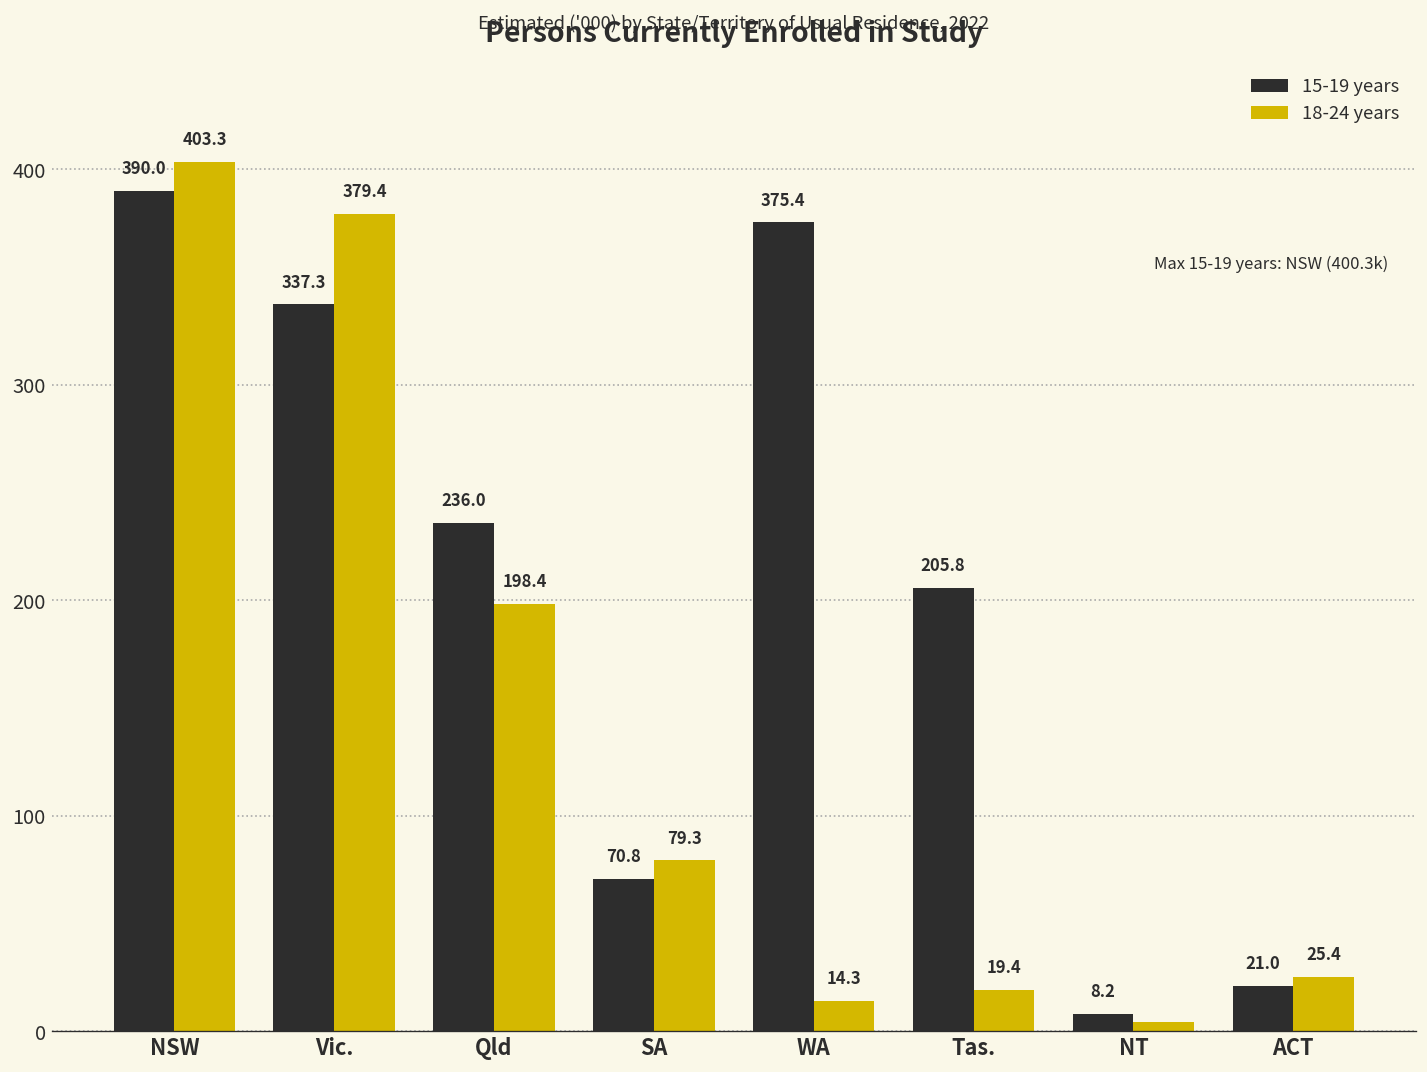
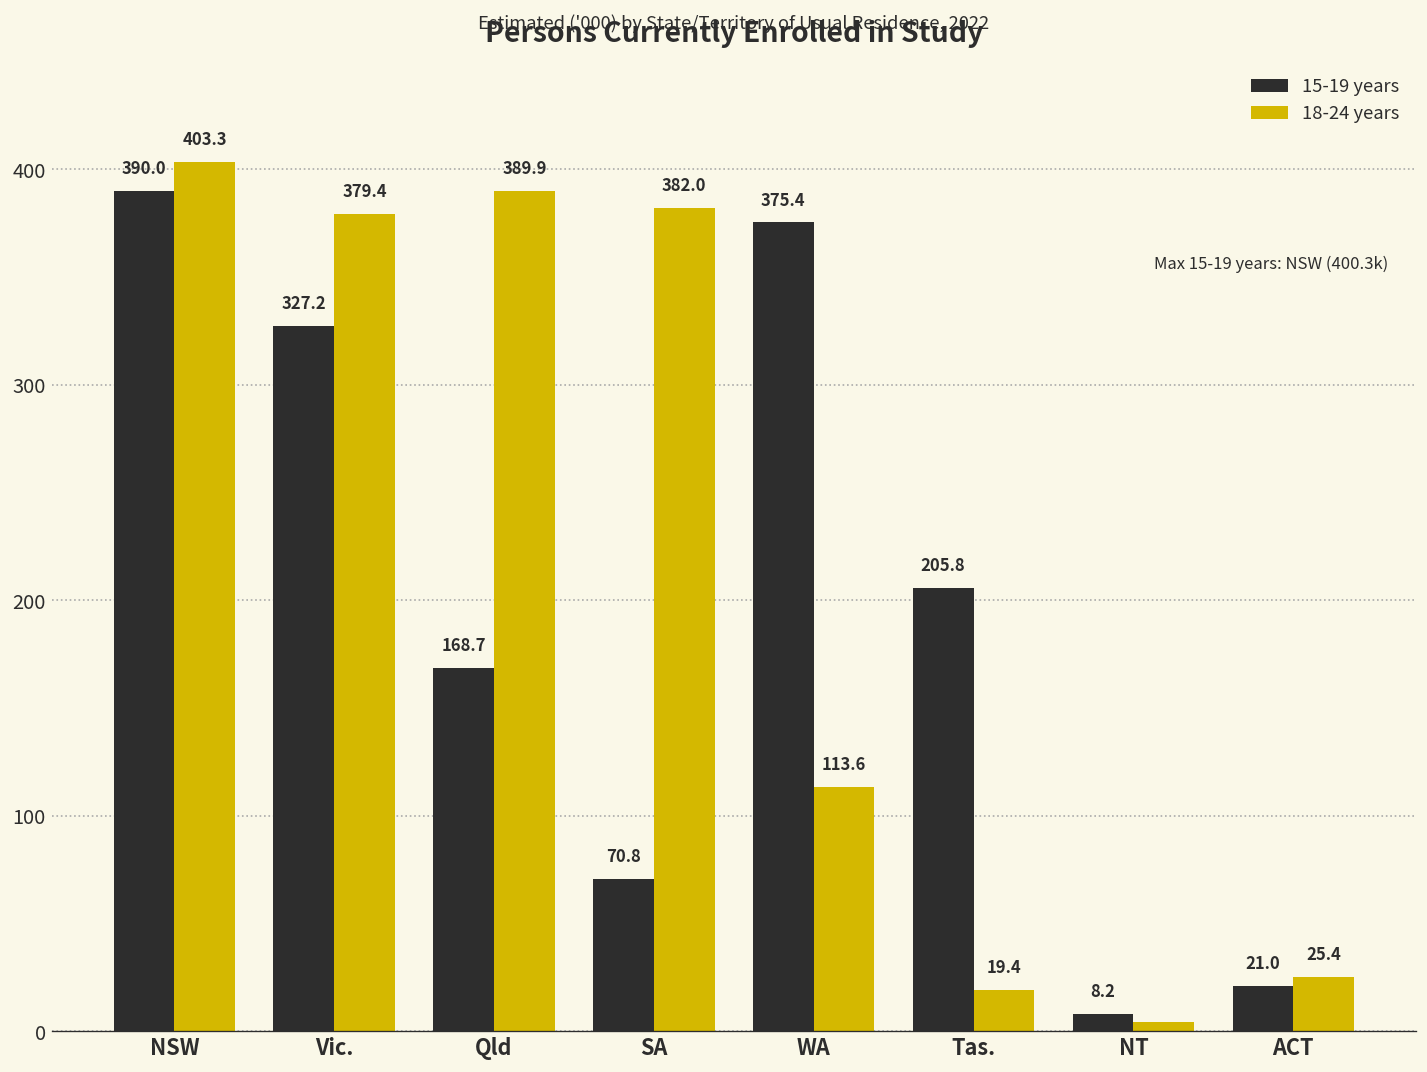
15-19 years, Vic.: 337.3 -> 327.2
15-19 years, Qld: 236.0 -> 168.7
18-24 years, Qld: 198.4 -> 389.9
18-24 years, SA: 79.3 -> 382.0
18-24 years, WA: 14.3 -> 113.6
